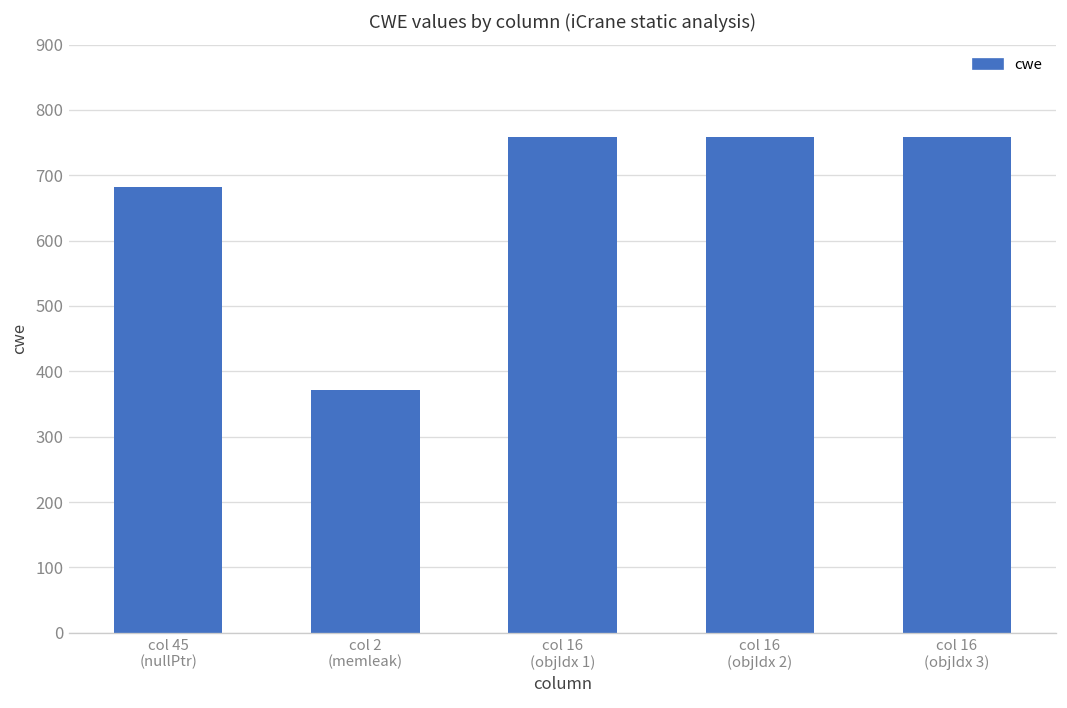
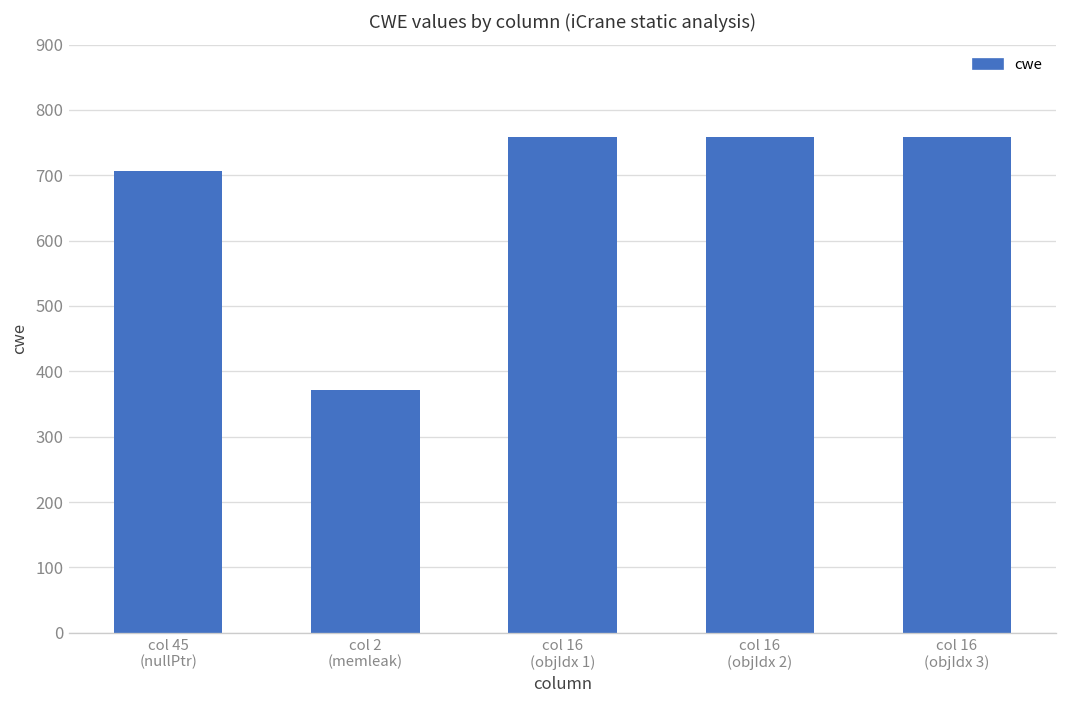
col 45 (nullPtr): 680 -> 710
